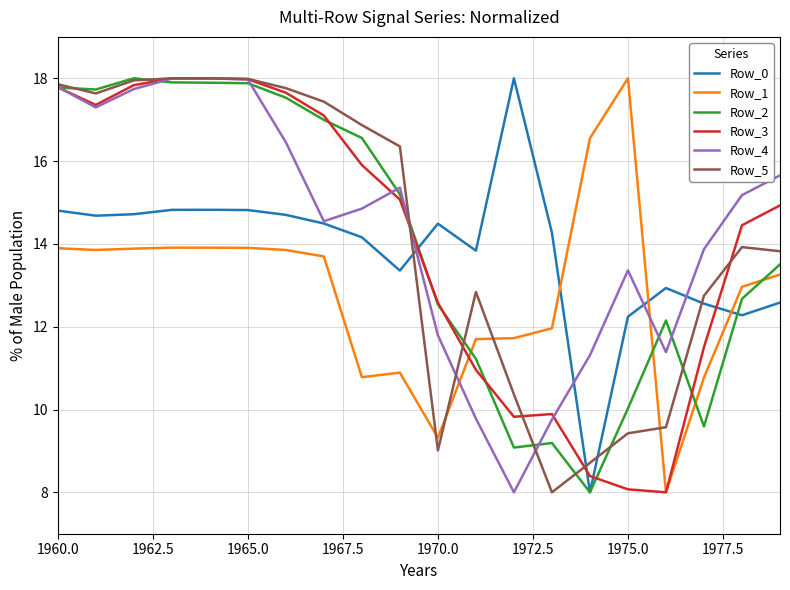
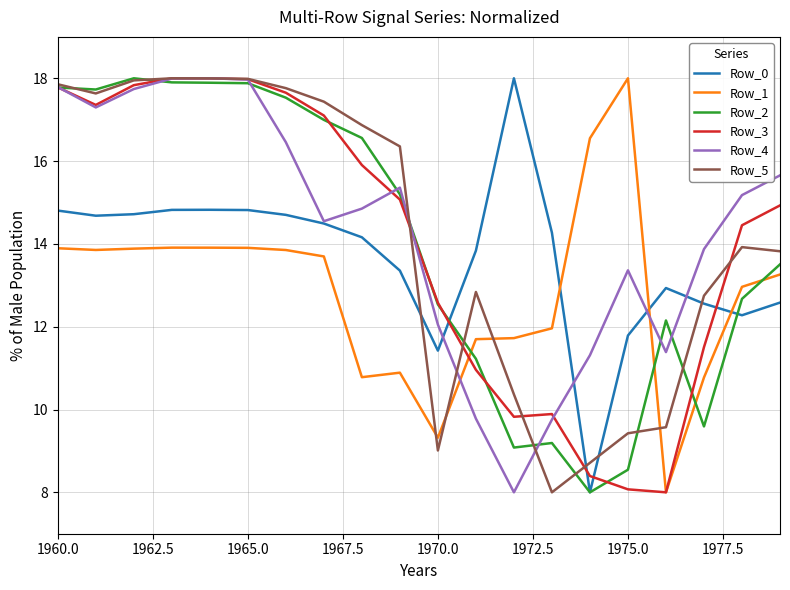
Row_0, 1970.0: 14.5 -> 11.4
Row_4, 1970.0: 11.8 -> 12.1
Row_0, 1975.0: 12.2 -> 11.8
Row_2, 1975.0: 10.0 -> 8.5
